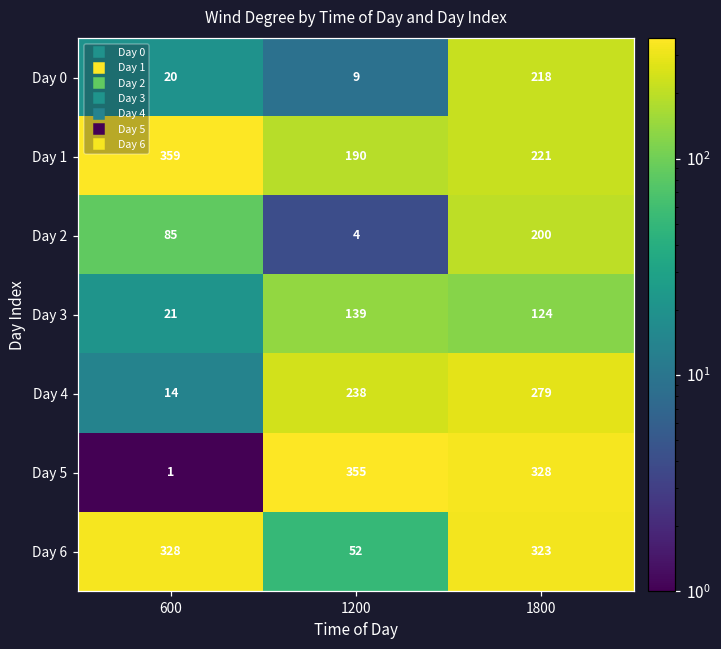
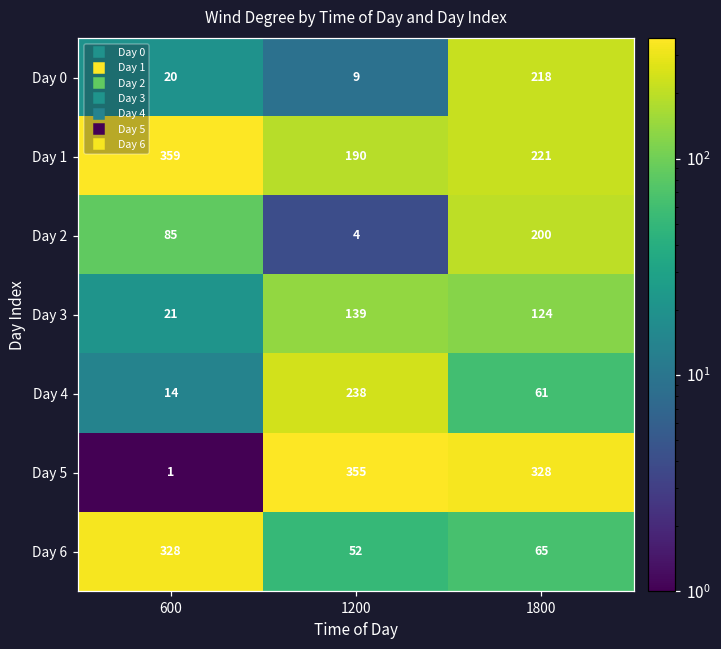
Day 4, 1800: 279 -> 61
Day 6, 1800: 323 -> 65
